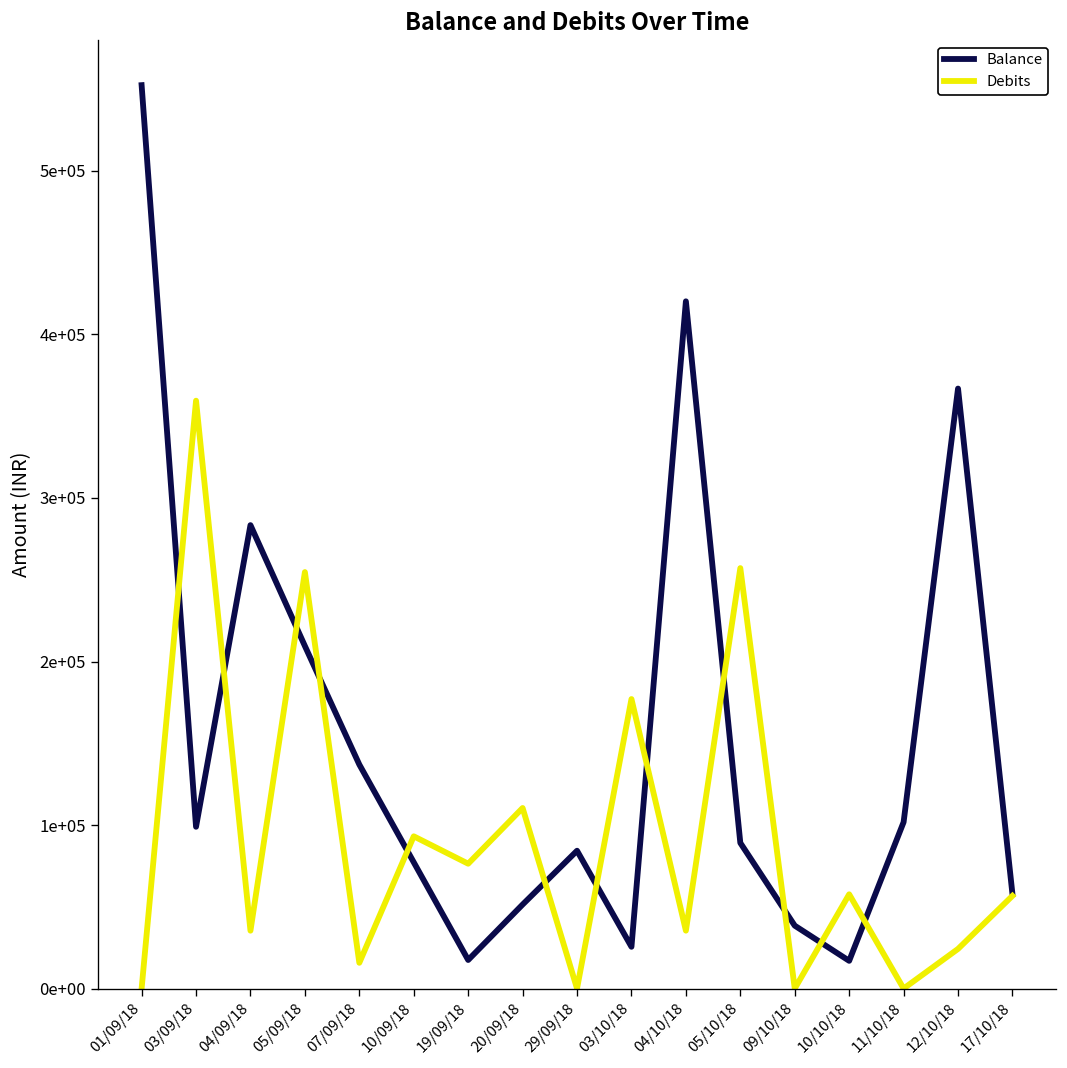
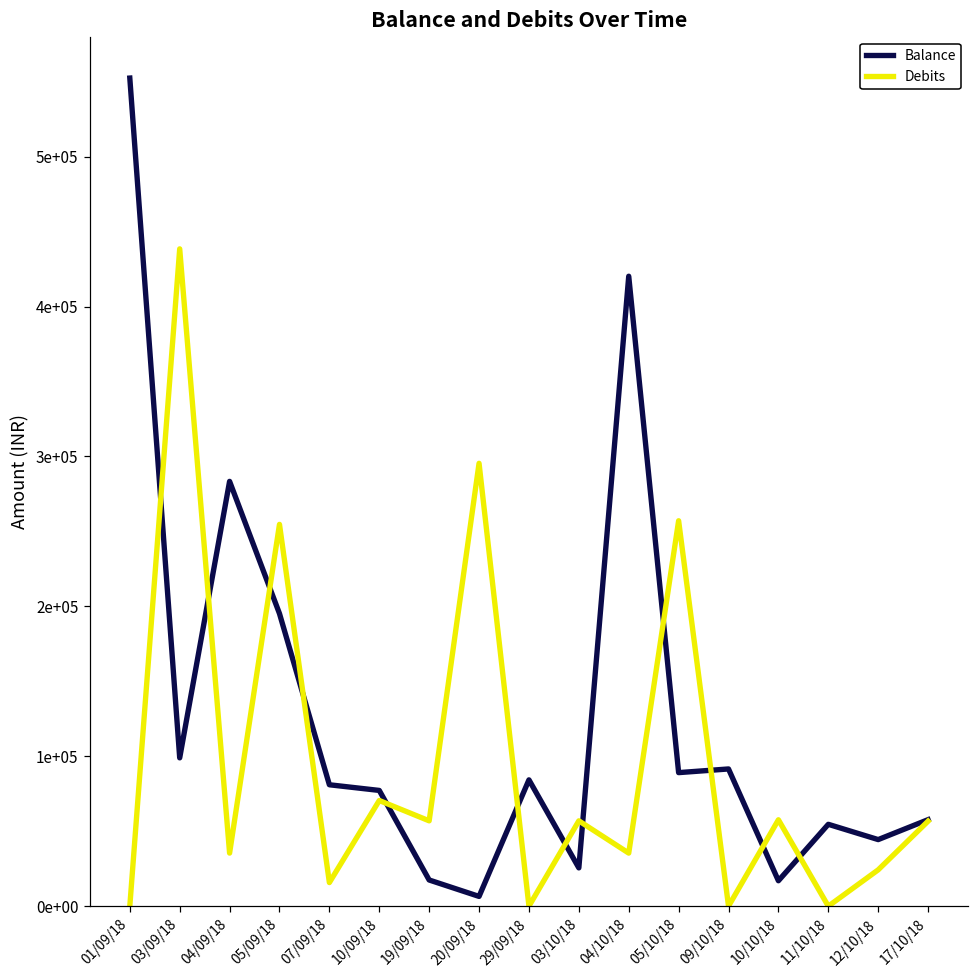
Debits, 03/09/18: 359000 -> 439000
Balance, 05/09/18: 209000 -> 195000
Balance, 07/09/18: 137000 -> 81000
Debits, 10/09/18: 93000 -> 70000
Debits, 19/09/18: 76000 -> 57000
Balance, 20/09/18: 51000 -> 7000
Debits, 20/09/18: 110000 -> 295000
Debits, 03/10/18: 177000 -> 57000
Balance, 09/10/18: 38000 -> 92000
Balance, 11/10/18: 102000 -> 55000
Balance, 12/10/18: 367000 -> 44000
